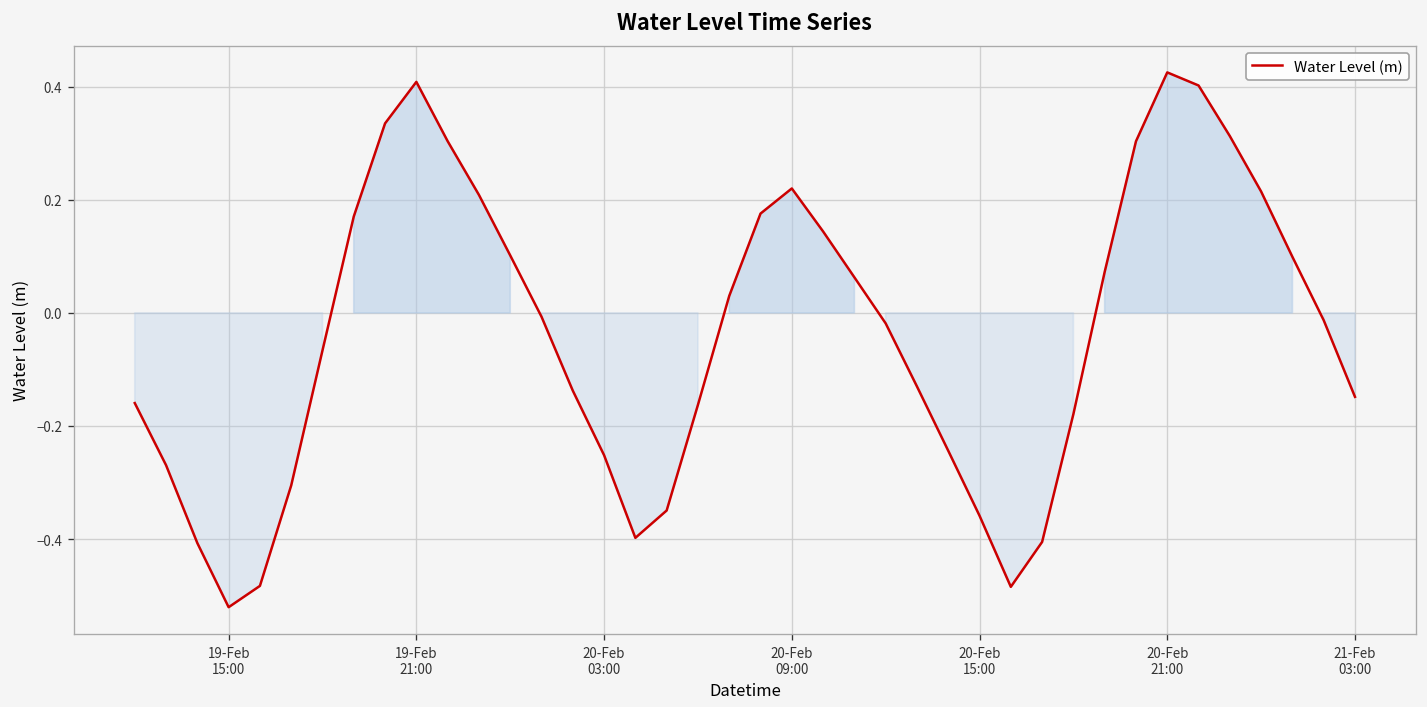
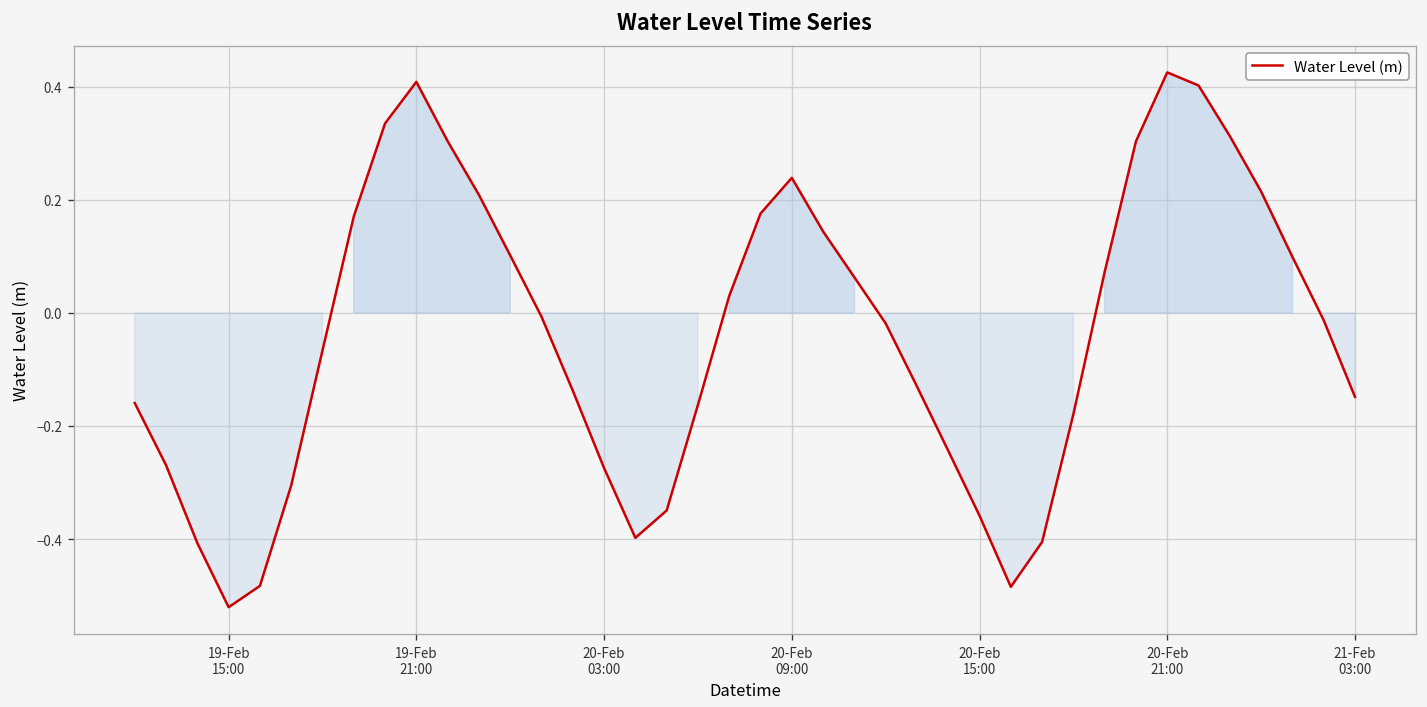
20-Feb 03:00: -0.25 -> -0.27
20-Feb 09:00: 0.22 -> 0.24
